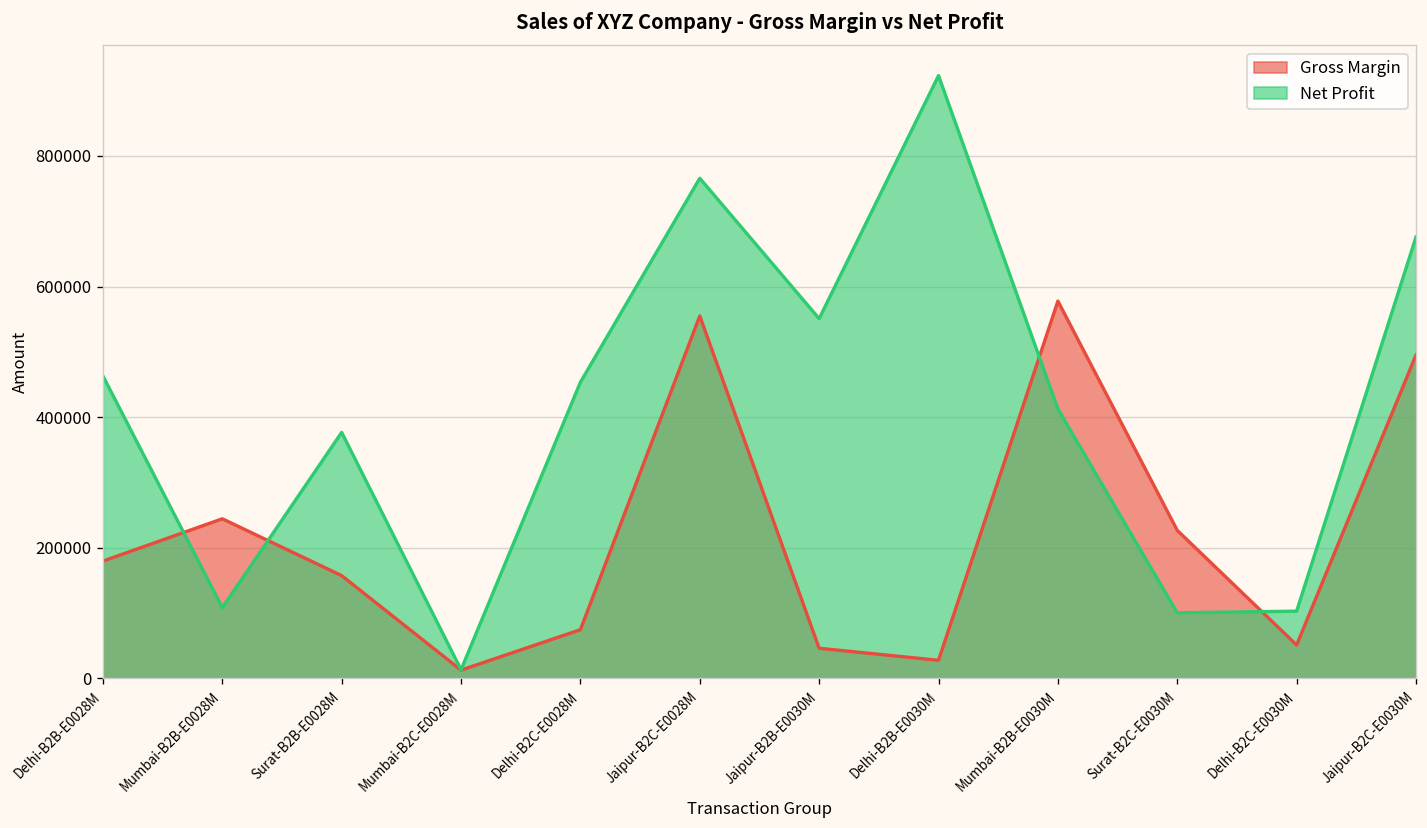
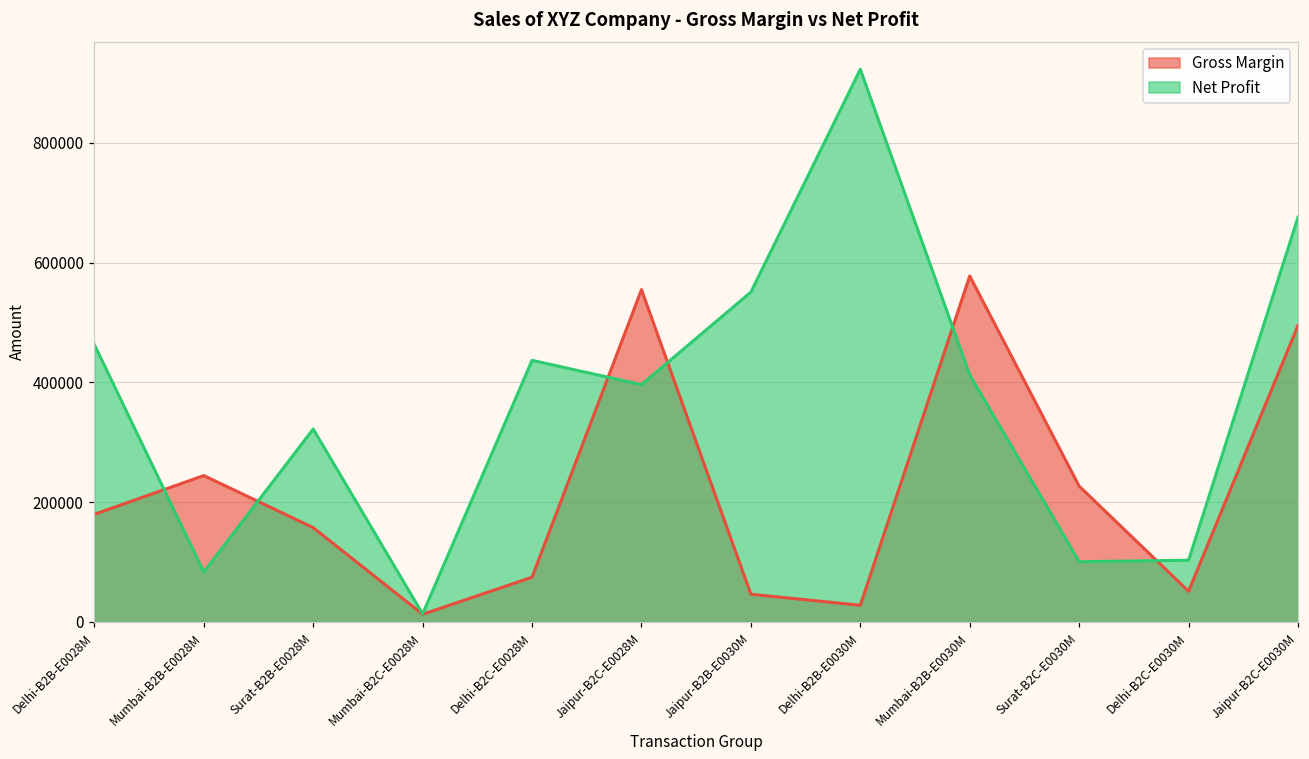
Net Profit, Mumbai-B2B-E0028M: 110000 -> 80000
Net Profit, Surat-B2B-E0028M: 380000 -> 320000
Net Profit, Delhi-B2C-E0028M: 450000 -> 440000
Net Profit, Jaipur-B2C-E0028M: 770000 -> 400000
